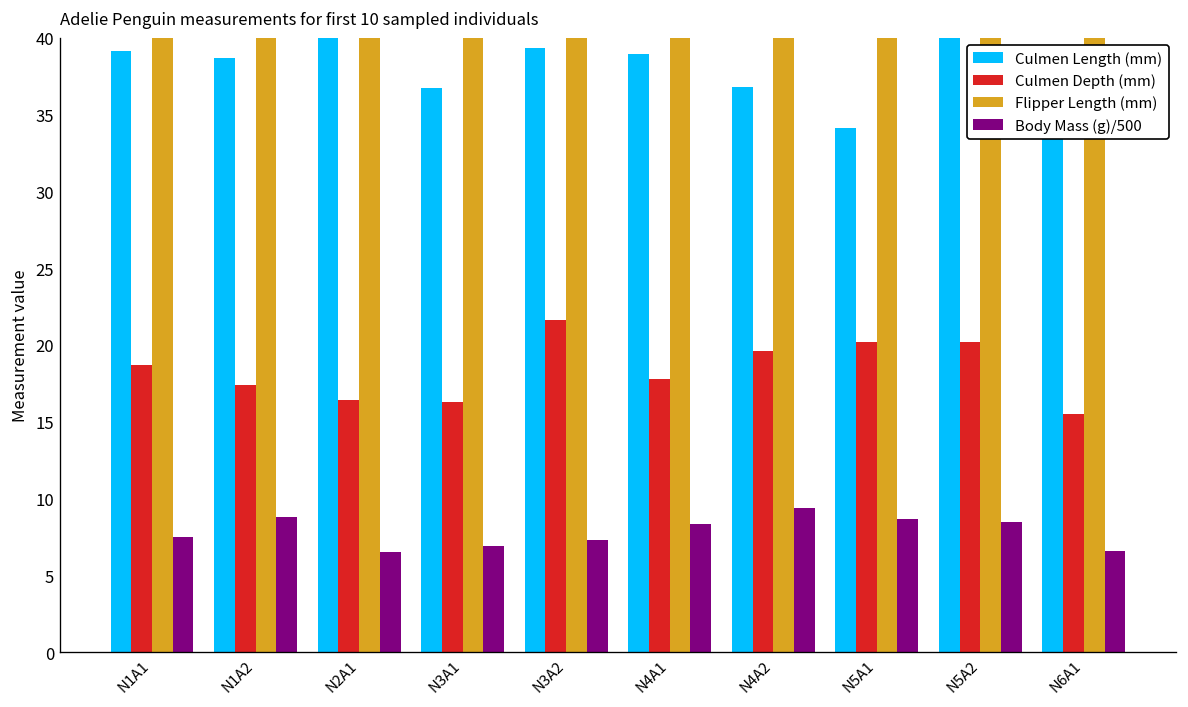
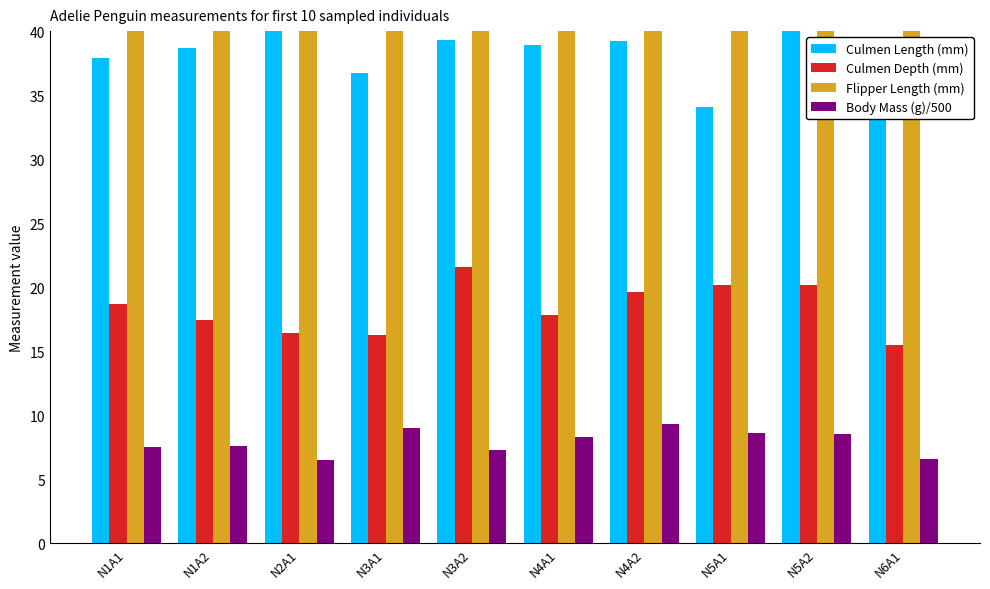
Culmen Length (mm), N1A1: 39.1 -> 37.9
Body Mass (g)/500, N1A2: 8.8 -> 7.6
Body Mass (g)/500, N3A1: 6.9 -> 9.0
Culmen Length (mm), N4A2: 36.8 -> 39.2
